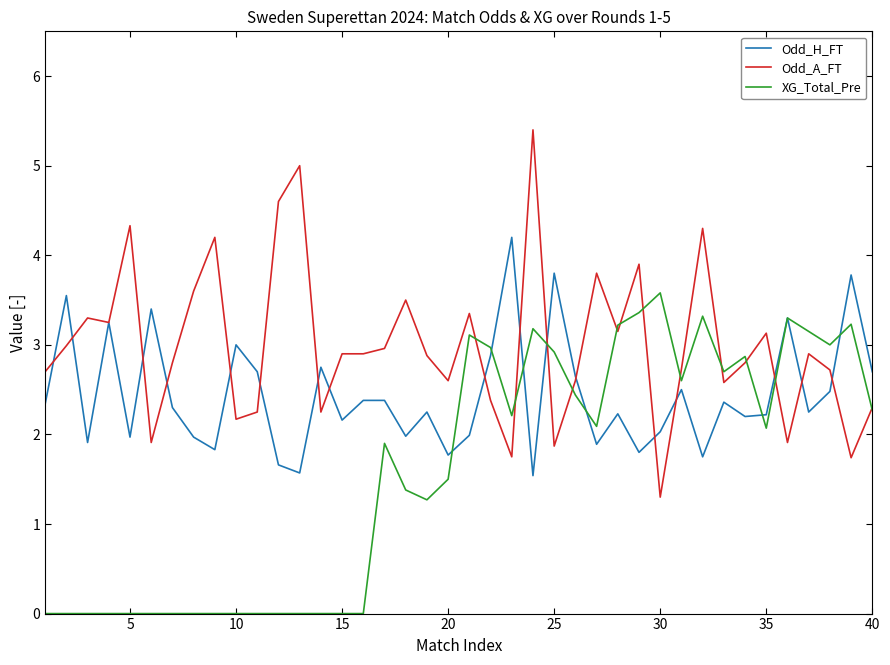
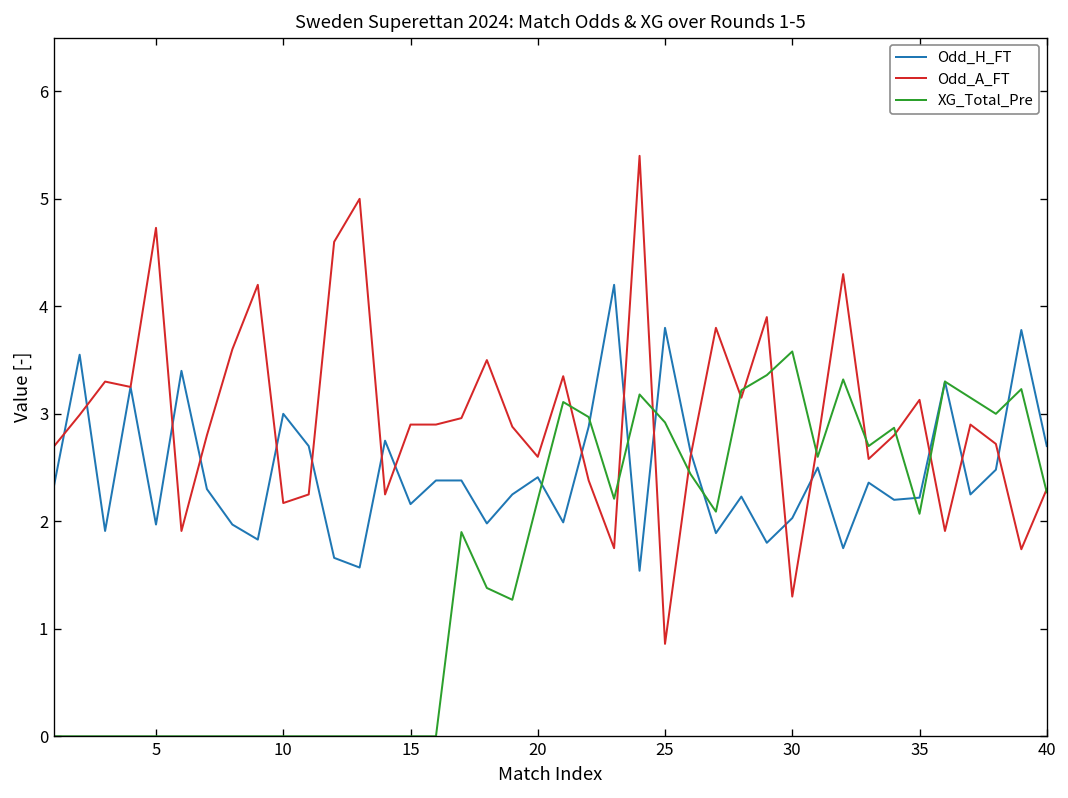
Odd_A_FT, 5: 4.3 -> 4.7
Odd_H_FT, 20: 1.8 -> 2.4
XG_Total_Pre, 20: 1.5 -> 2.2
Odd_A_FT, 25: 1.9 -> 0.9
